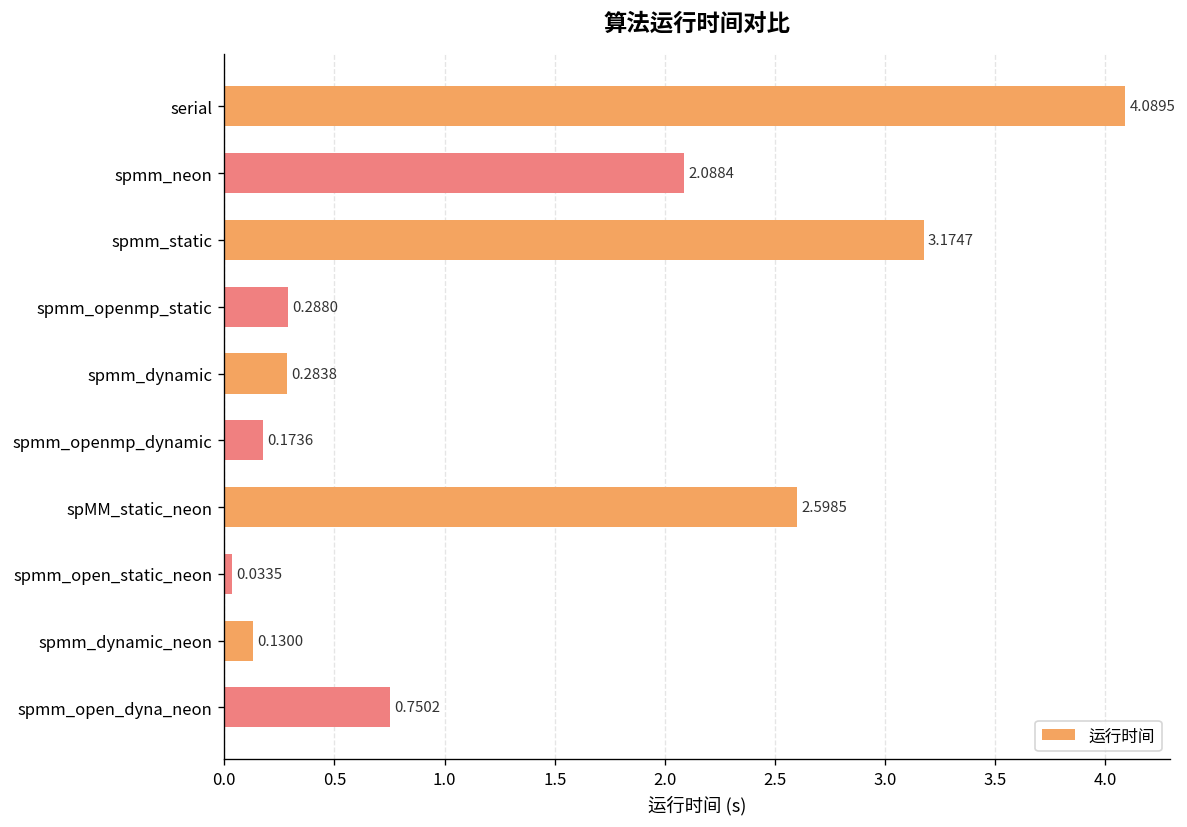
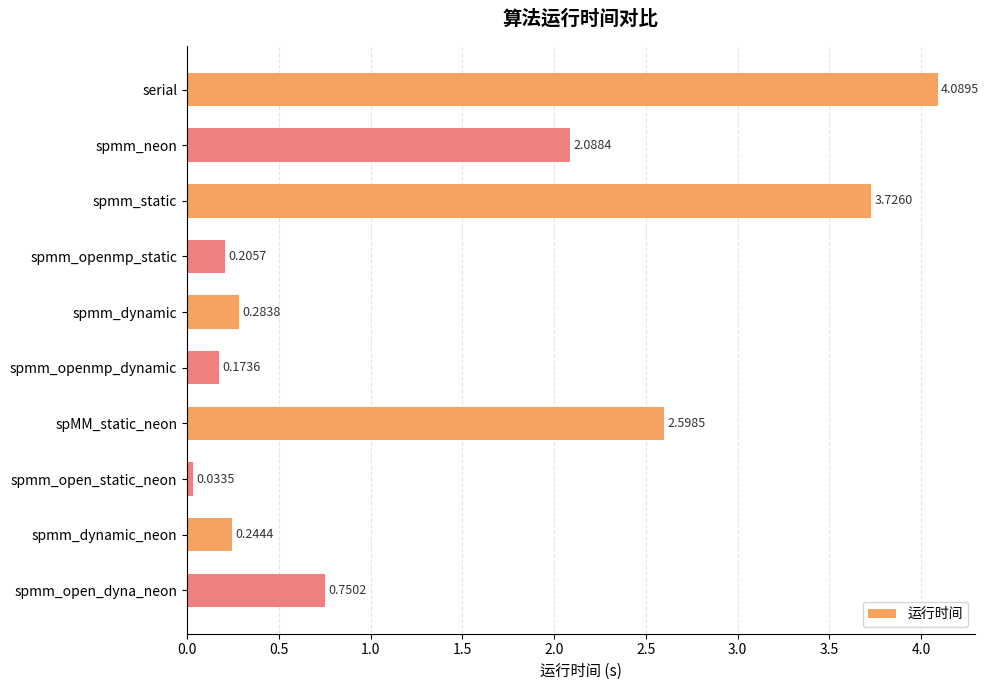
spmm_static: 3.1747 -> 3.7260
spmm_openmp_static: 0.2880 -> 0.2057
spmm_dynamic_neon: 0.1300 -> 0.2444
